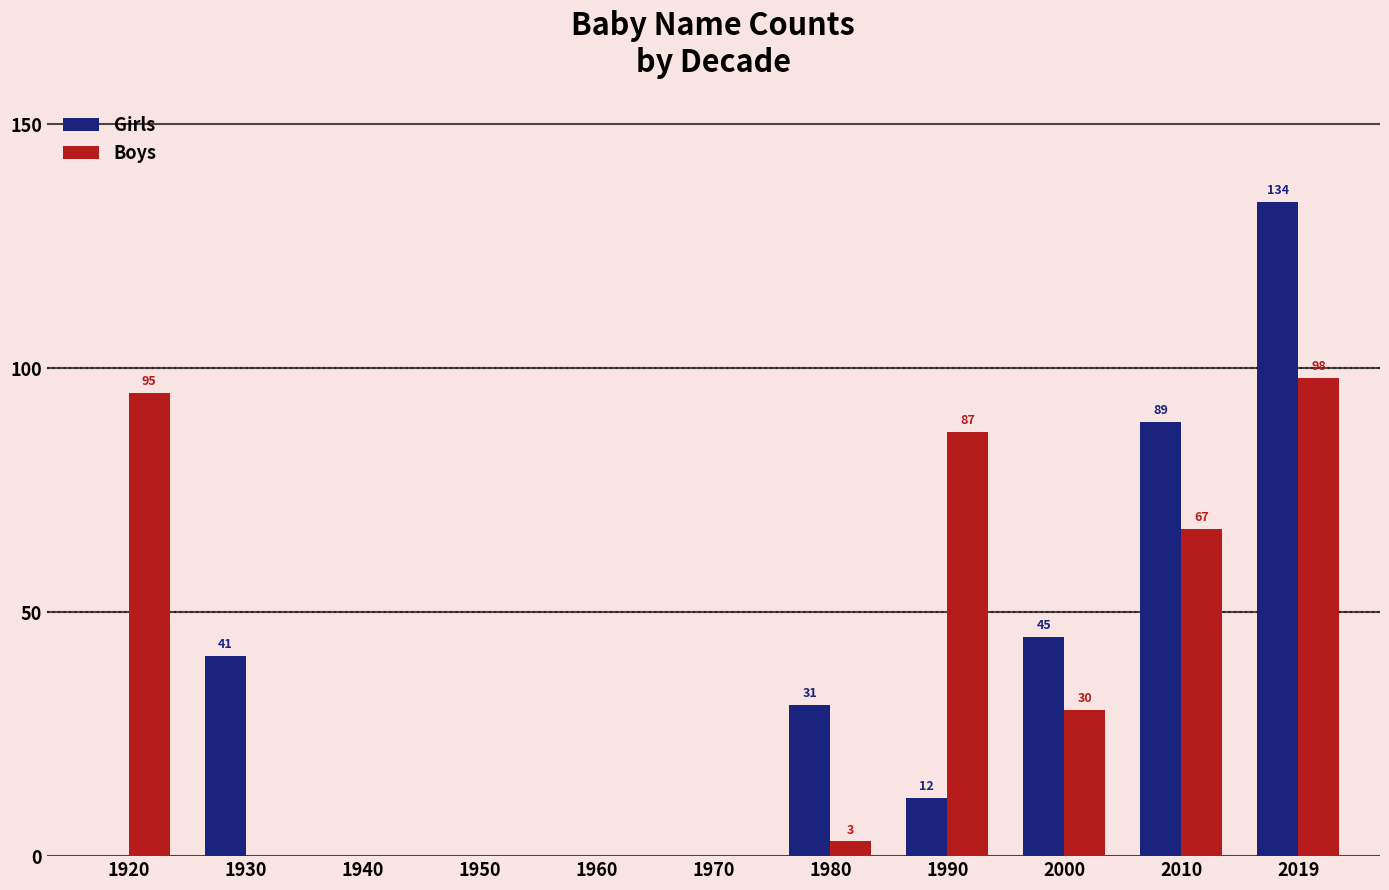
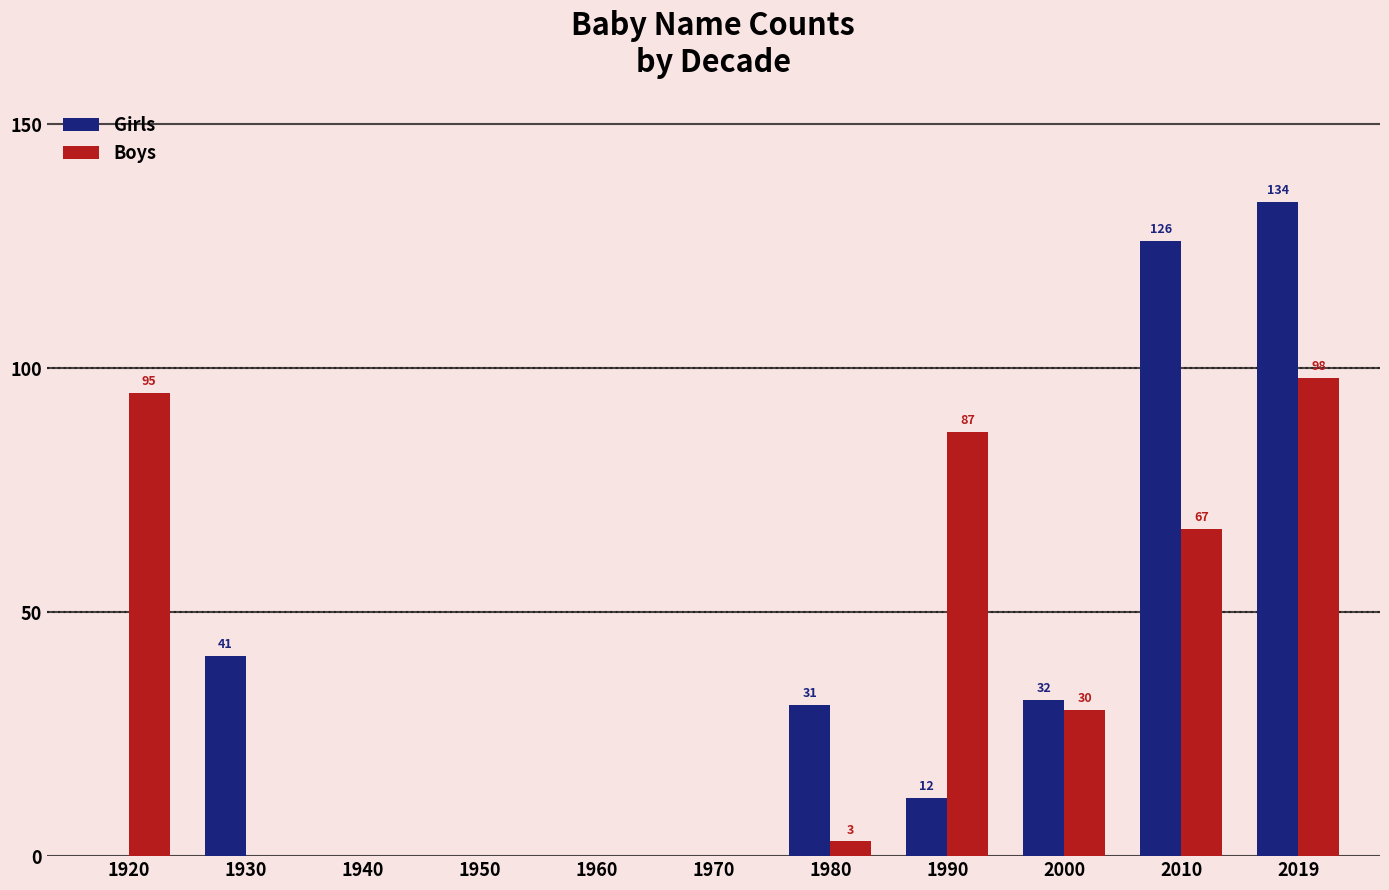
Girls, 2000: 45 -> 32
Girls, 2010: 89 -> 126
